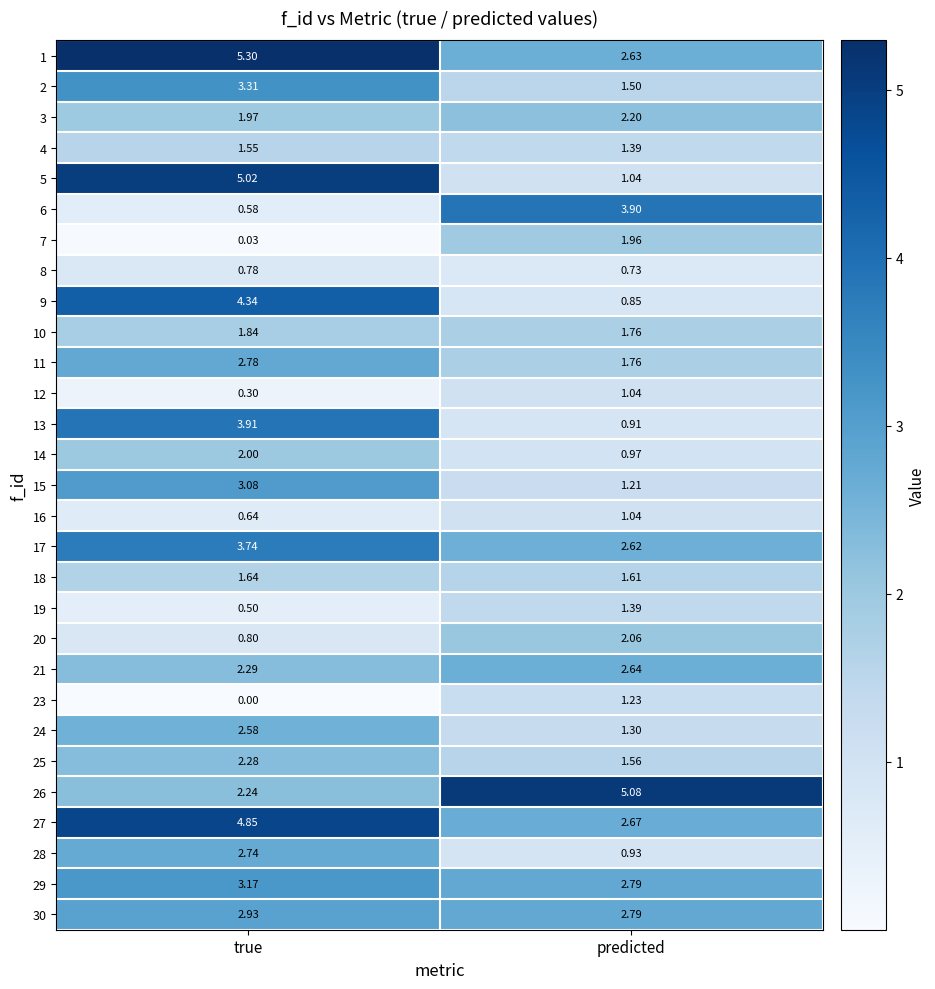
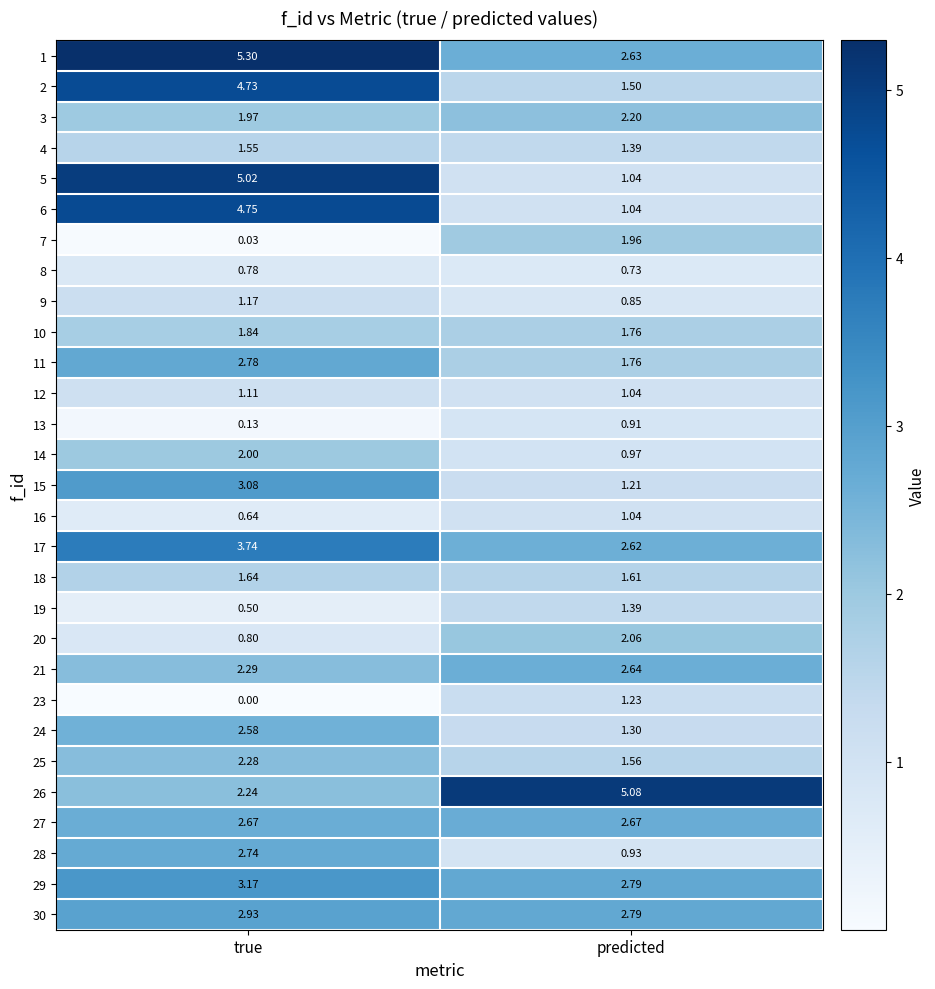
2, true: 3.31 -> 4.73
6, true: 0.58 -> 4.75
6, predicted: 3.90 -> 1.04
9, true: 4.34 -> 1.17
12, true: 0.30 -> 1.11
13, true: 3.91 -> 0.13
27, true: 4.85 -> 2.67
